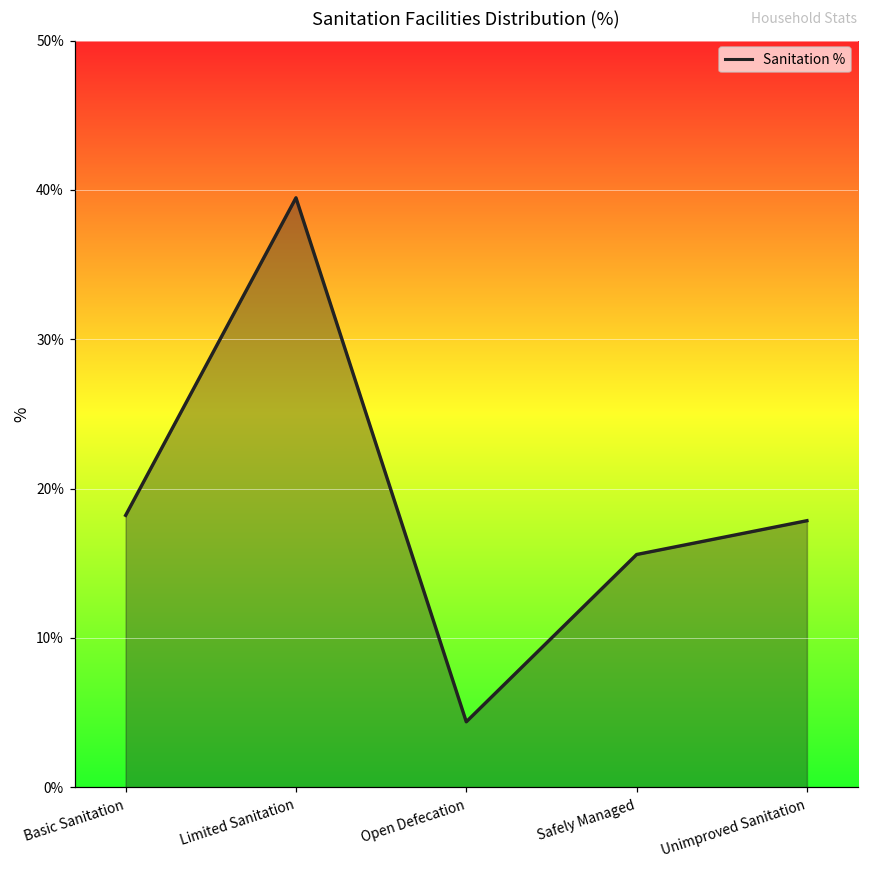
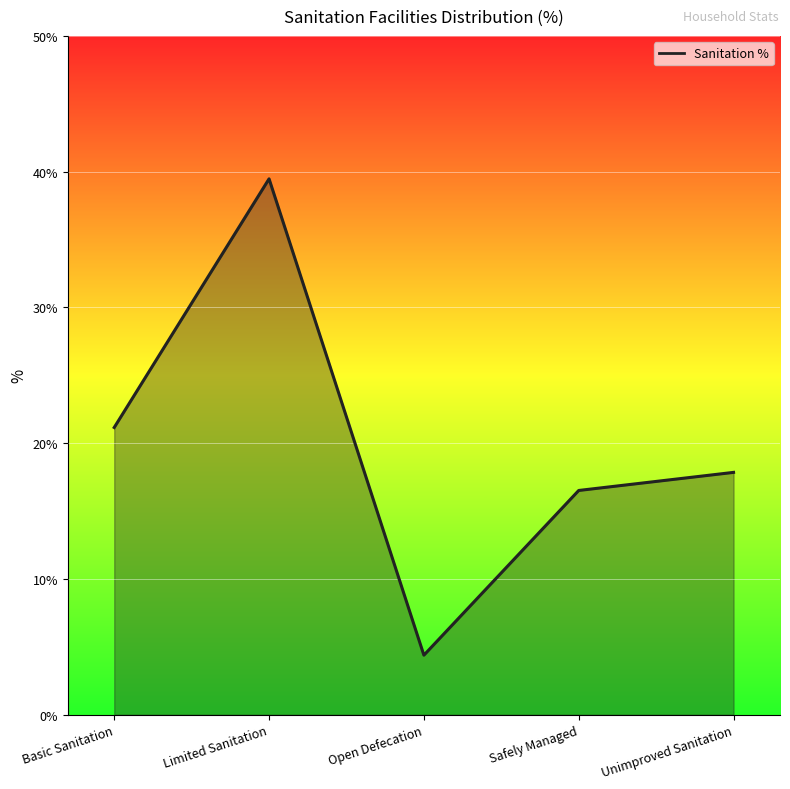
Basic Sanitation: 18.2% -> 21.2%
Safely Managed: 15.6% -> 16.5%
